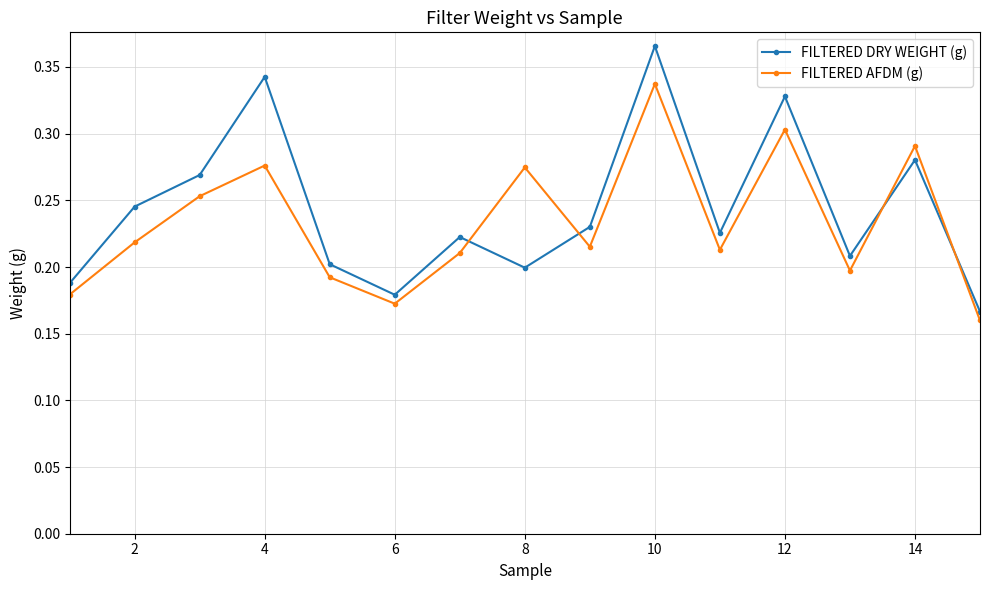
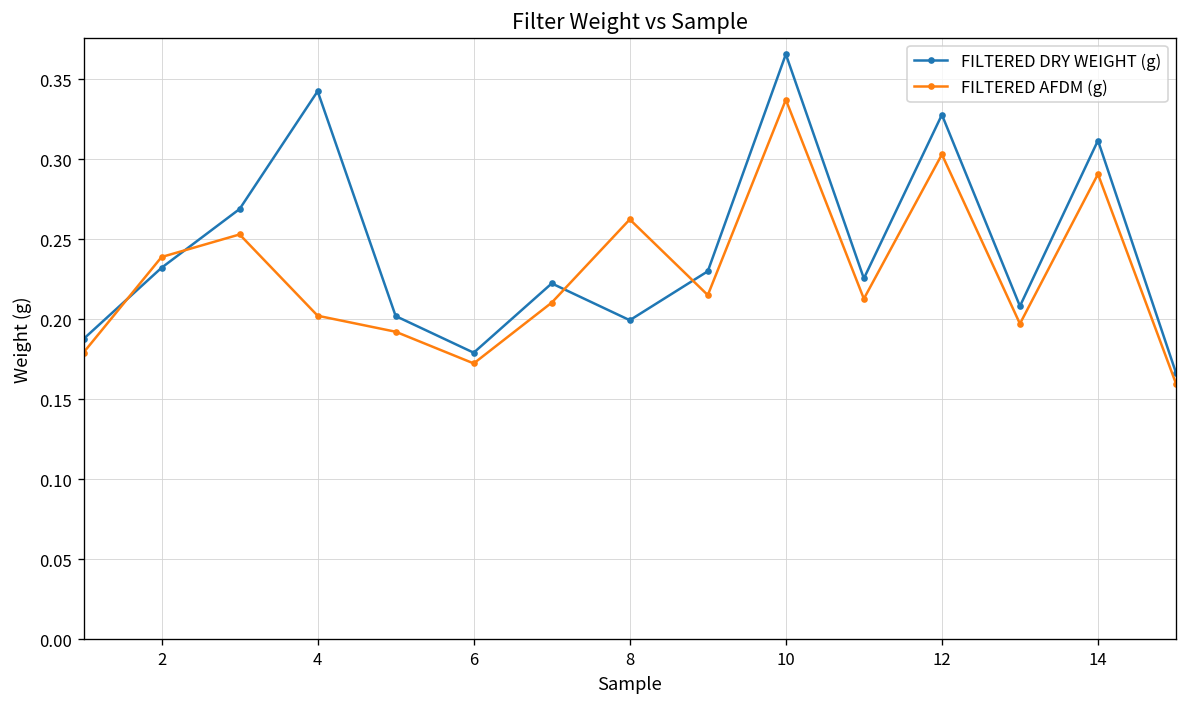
FILTERED DRY WEIGHT (g), 2: 0.245 -> 0.232
FILTERED AFDM (g), 2: 0.219 -> 0.239
FILTERED AFDM (g), 4: 0.276 -> 0.202
FILTERED AFDM (g), 8: 0.275 -> 0.263
FILTERED DRY WEIGHT (g), 14: 0.280 -> 0.312
